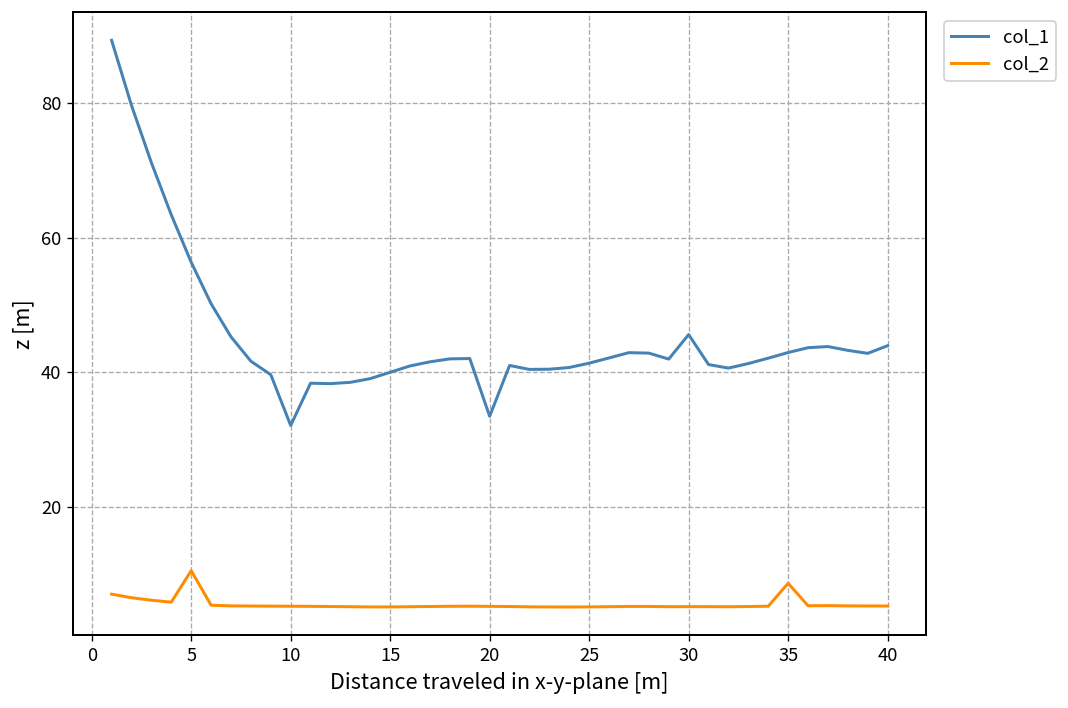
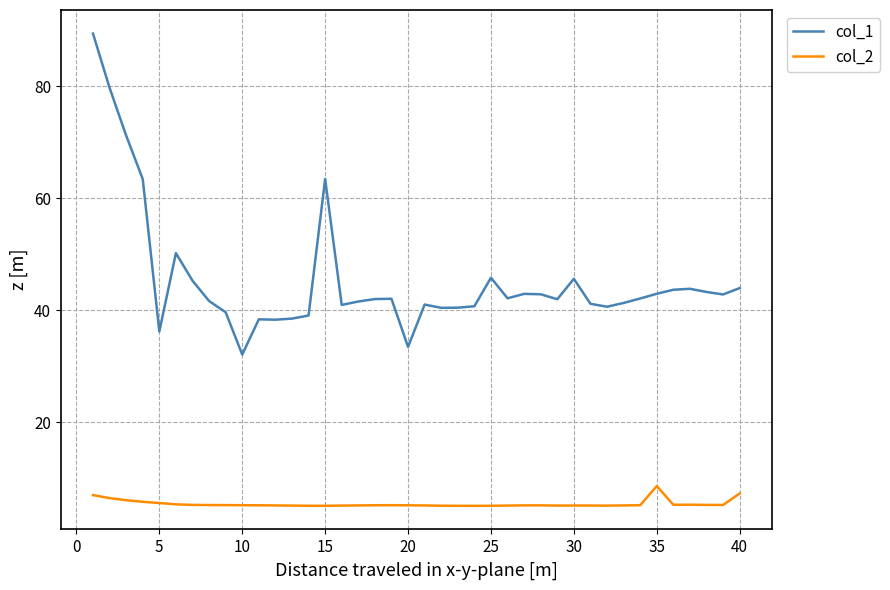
col_1, 5: 56 -> 36
col_2, 5: 11 -> 6
col_1, 15: 40 -> 63
col_1, 25: 41 -> 46
col_2, 40: 5 -> 7
